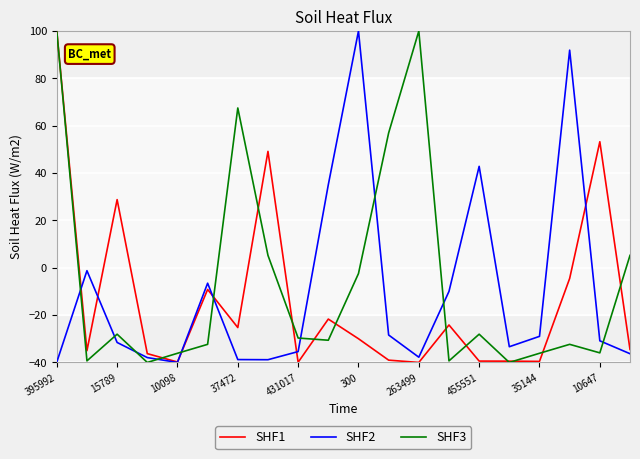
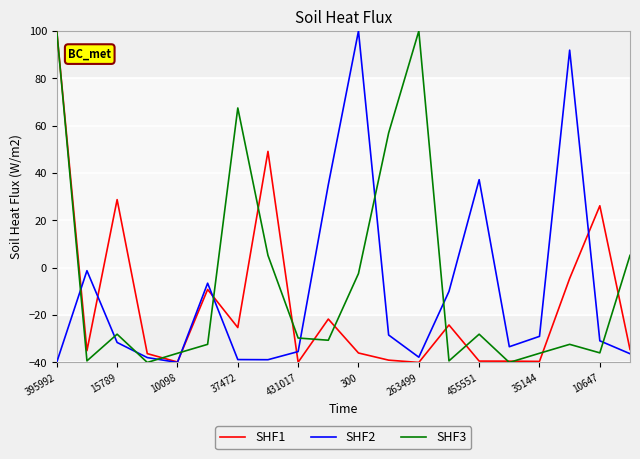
SHF1, 300: -30 -> -36
SHF2, 455551: 43 -> 37
SHF1, 10647: 53 -> 26
